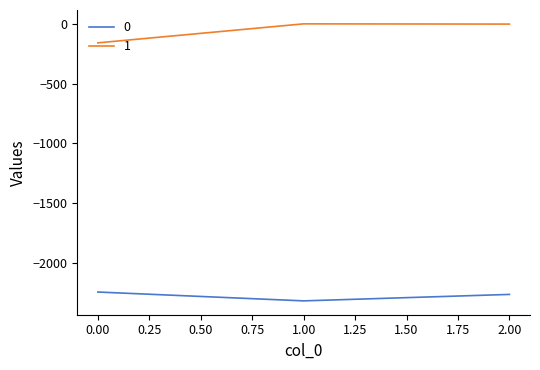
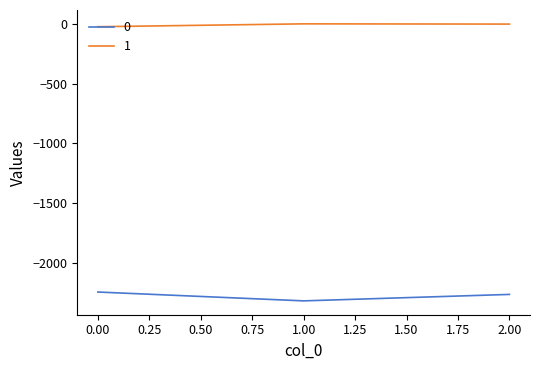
1, 0.00: -160 -> -20
